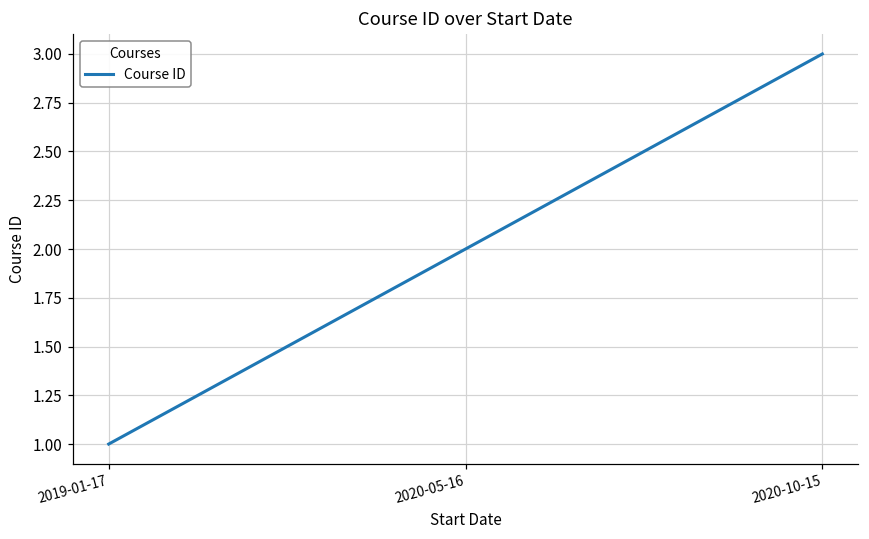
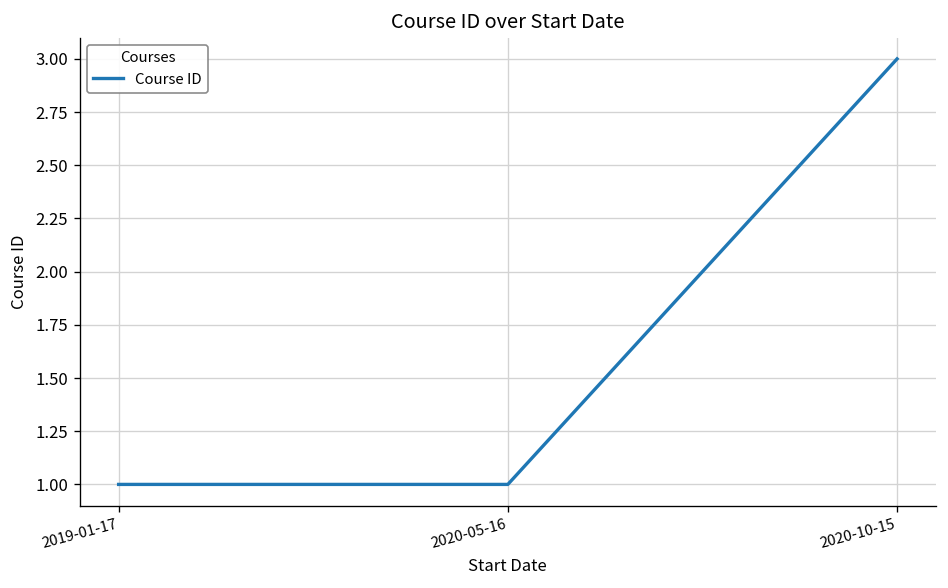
2020-05-16: 2 -> 1
